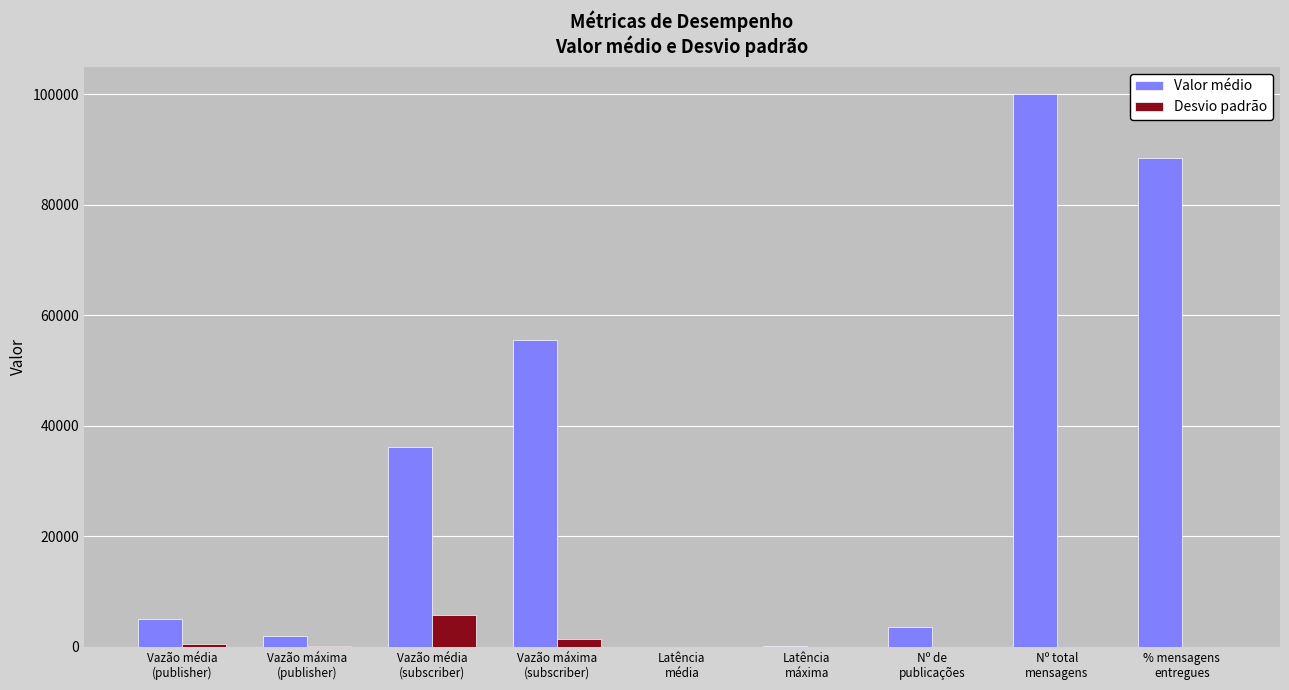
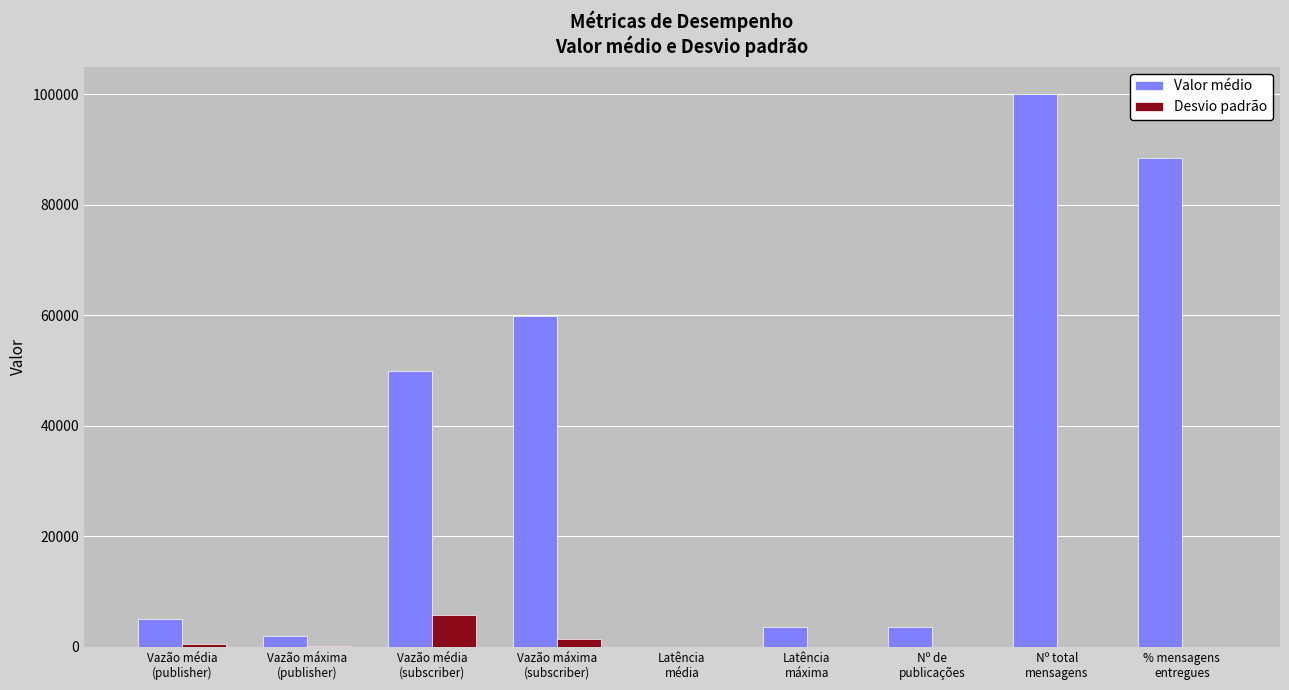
Valor médio, Vazão média (subscriber): 36000 -> 50000
Valor médio, Vazão máxima (subscriber): 56000 -> 60000
Valor médio, Latência máxima: 0 -> 4000
